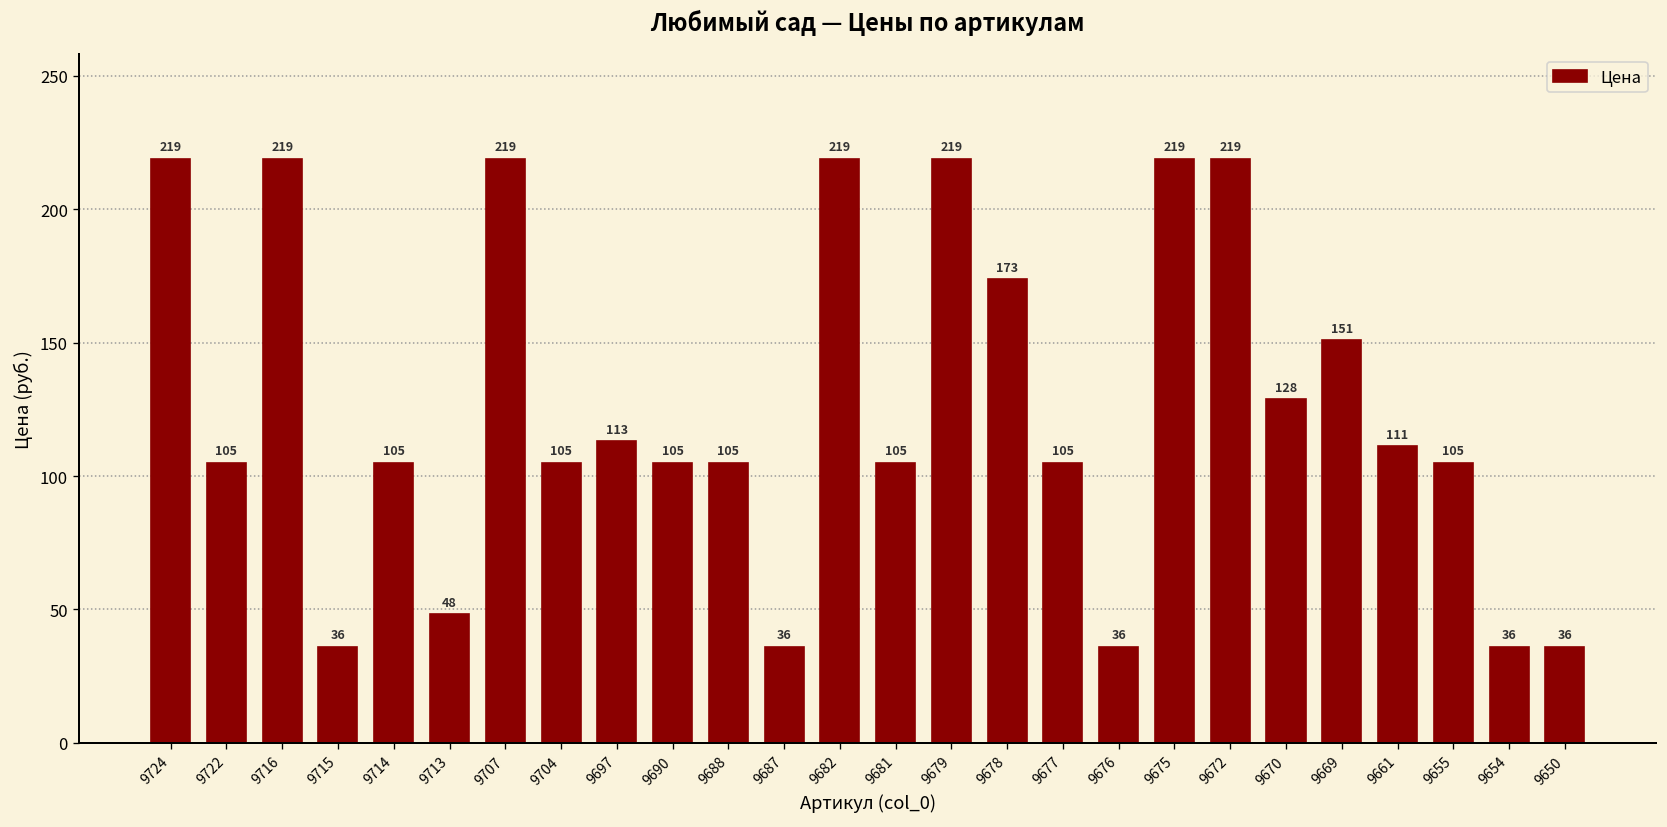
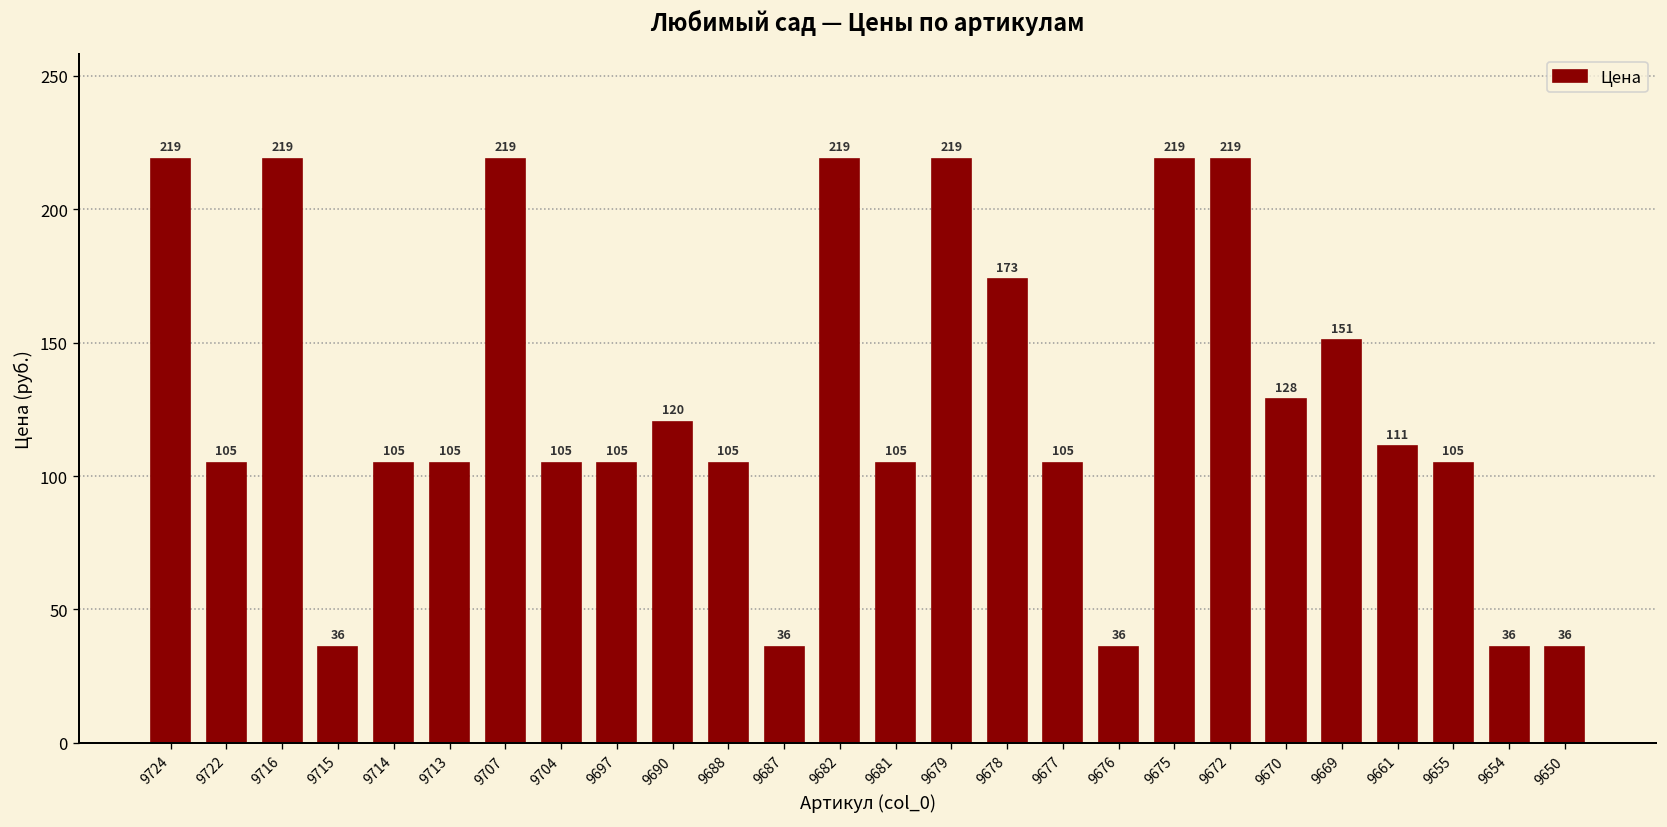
9713: 48 -> 105
9697: 113 -> 105
9690: 105 -> 120
